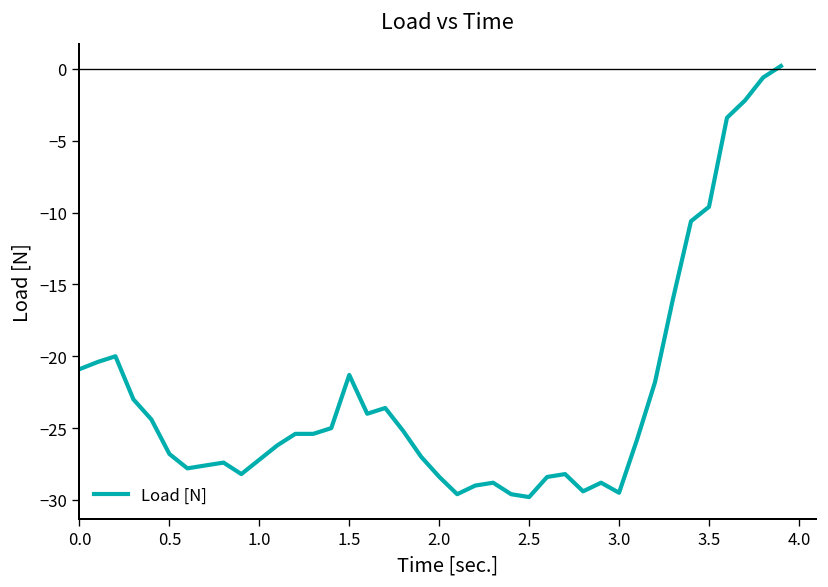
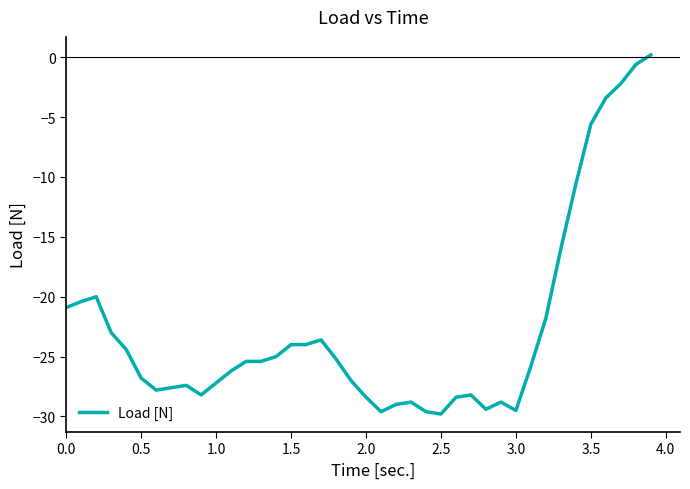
1.5: -21.3 -> -24.0
3.5: -9.6 -> -5.6
